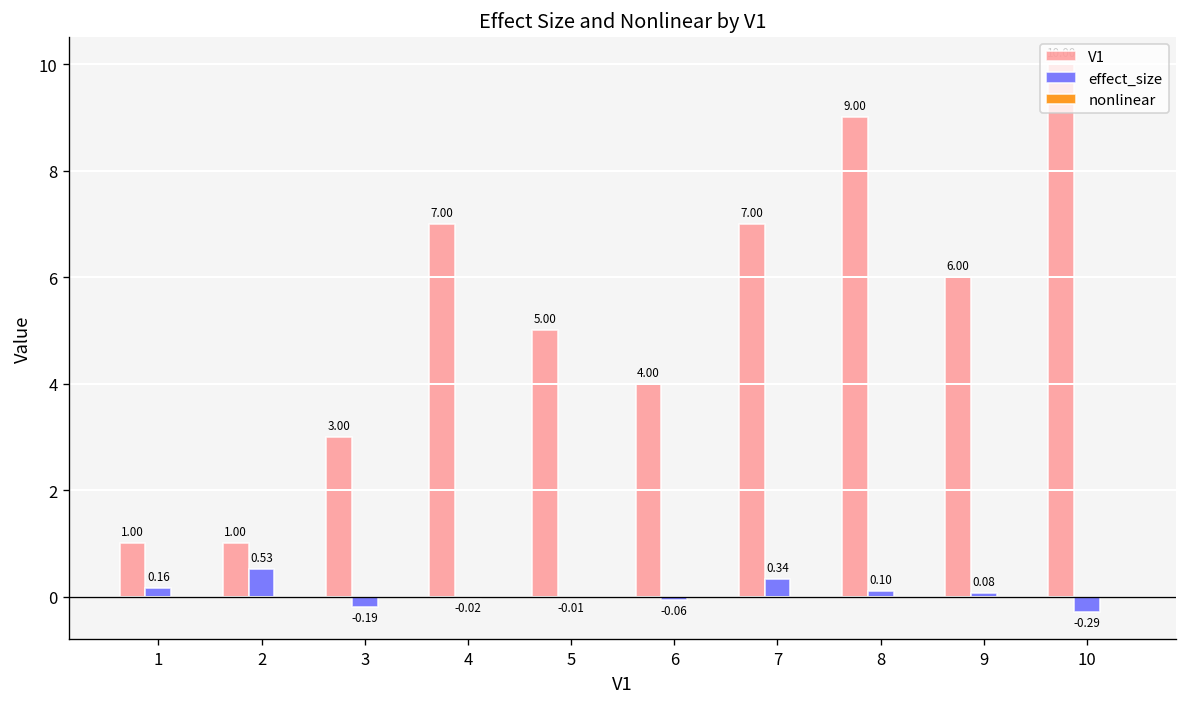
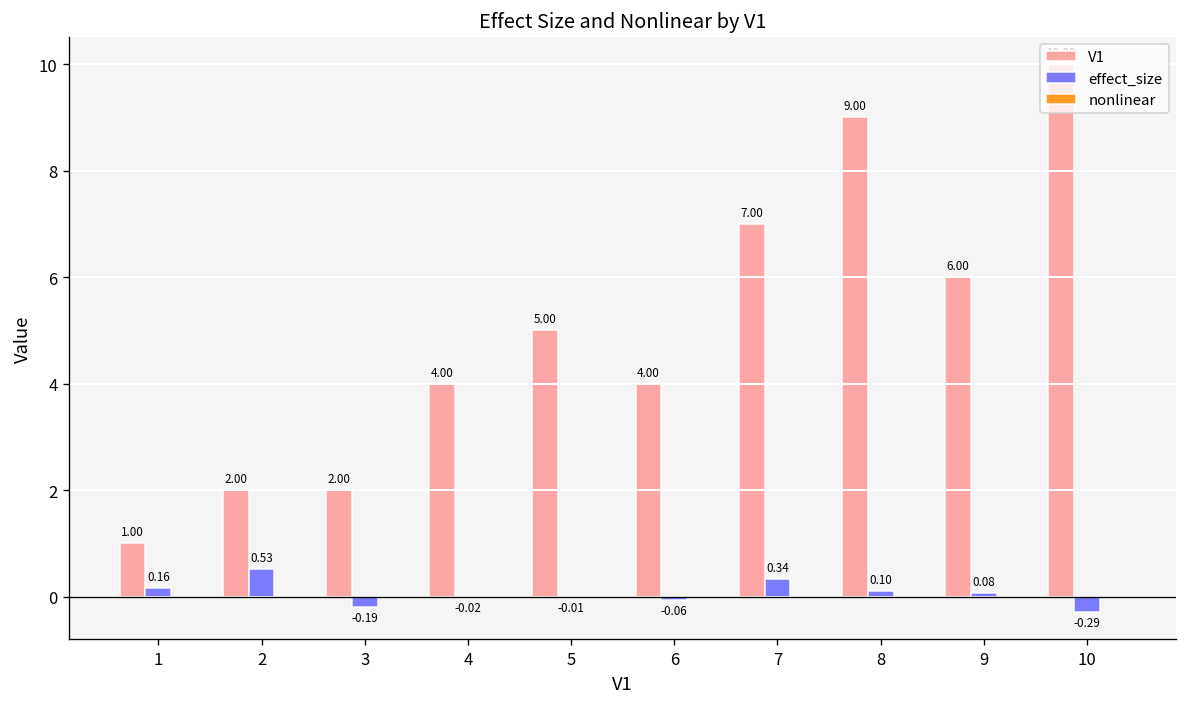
V1, 2: 1.00 -> 2.00
V1, 3: 3.00 -> 2.00
V1, 4: 7.00 -> 4.00
